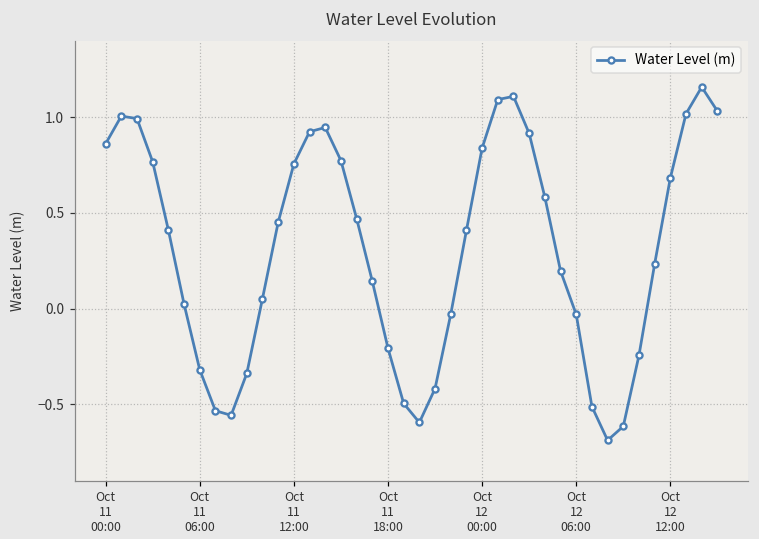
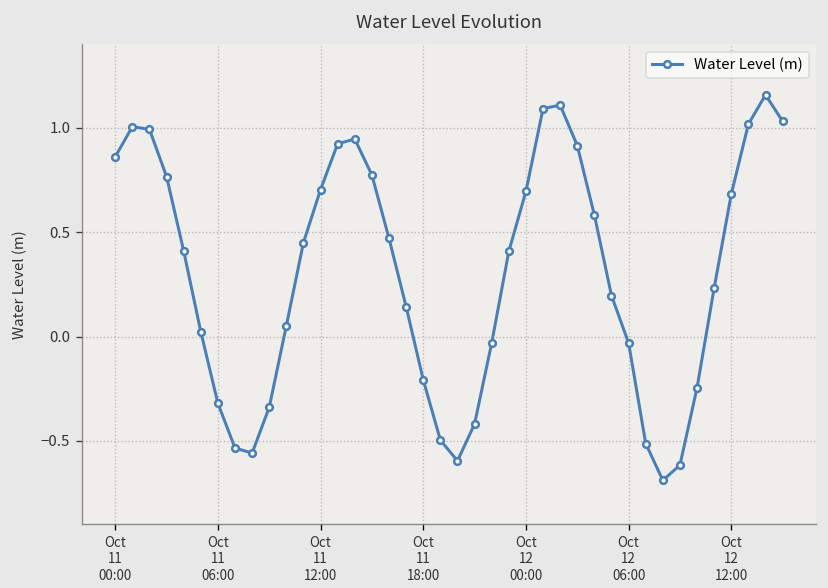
Oct 11 12:00: 0.76 -> 0.70
Oct 12 00:00: 0.84 -> 0.70
